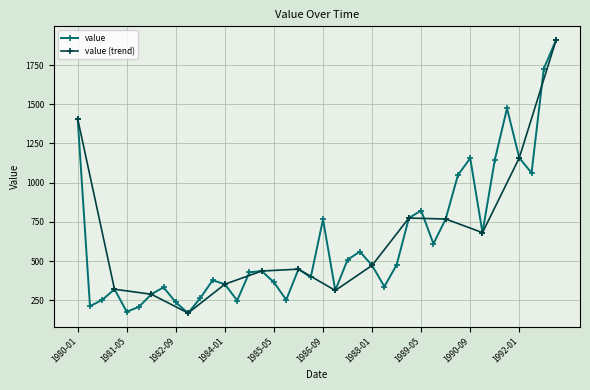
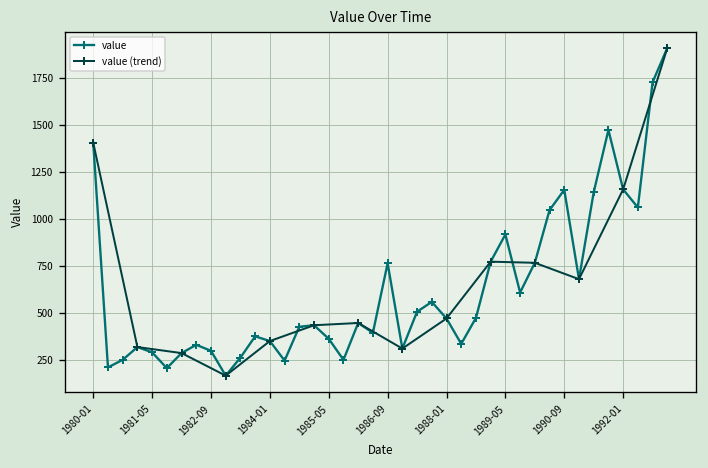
value, 1981-05: 180 -> 290
value, 1982-09: 240 -> 300
value, 1989-05: 820 -> 920
